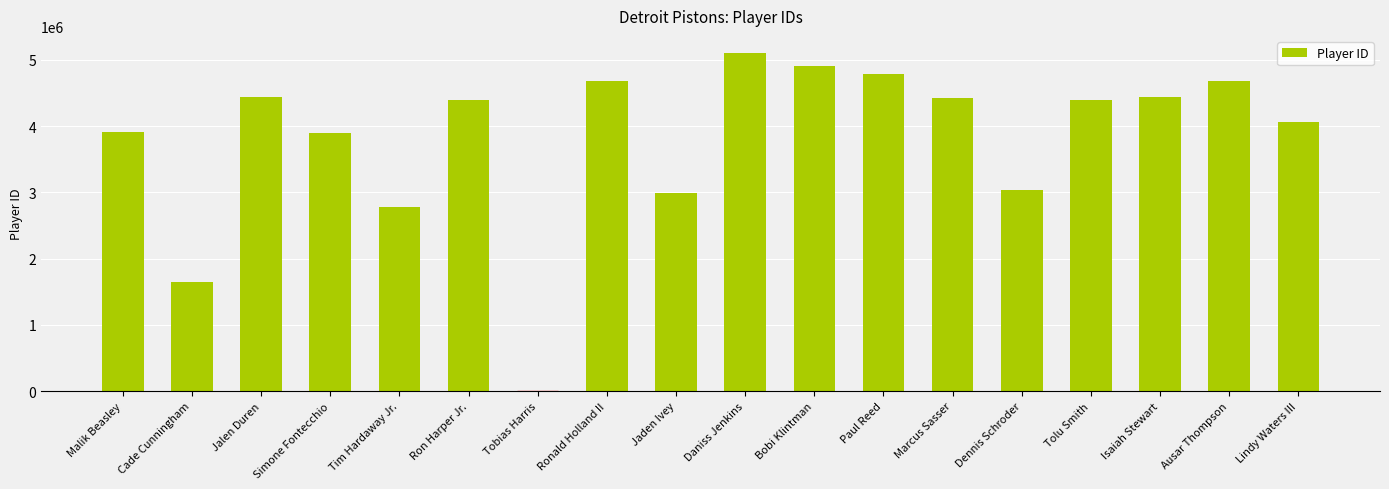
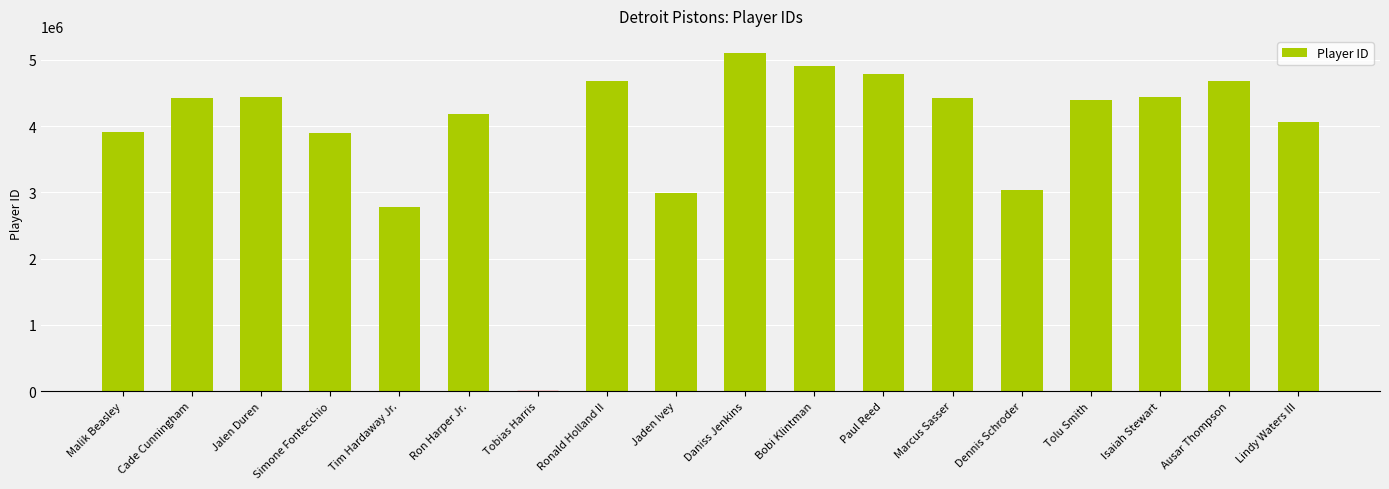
Cade Cunningham: 1600000 -> 4400000
Ron Harper Jr.: 4400000 -> 4200000
